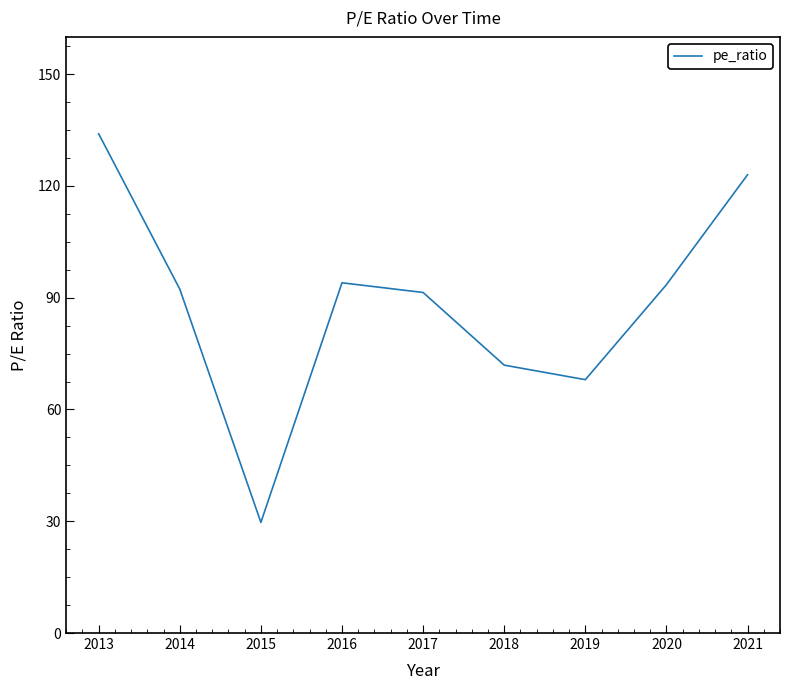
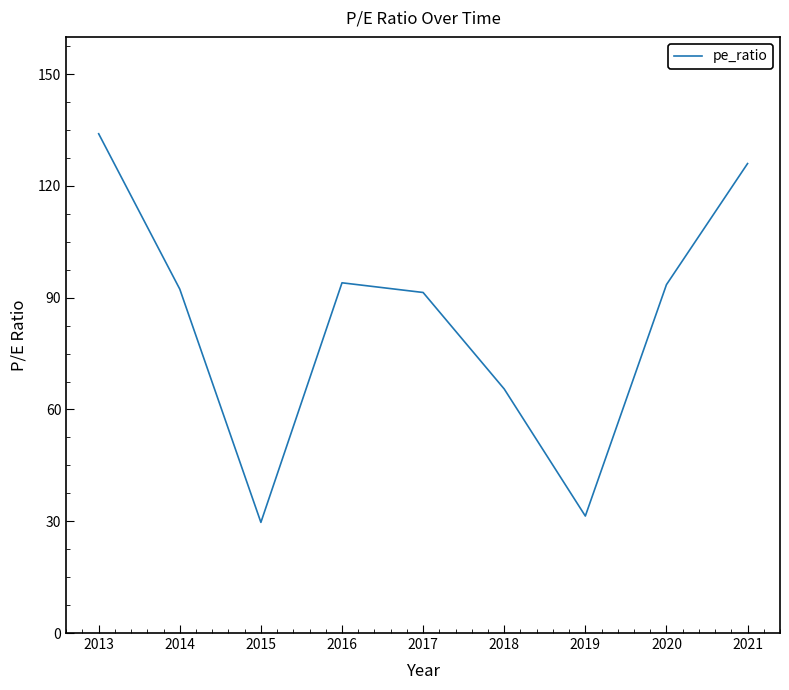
2018: 72 -> 66
2019: 68 -> 31
2021: 123 -> 126
